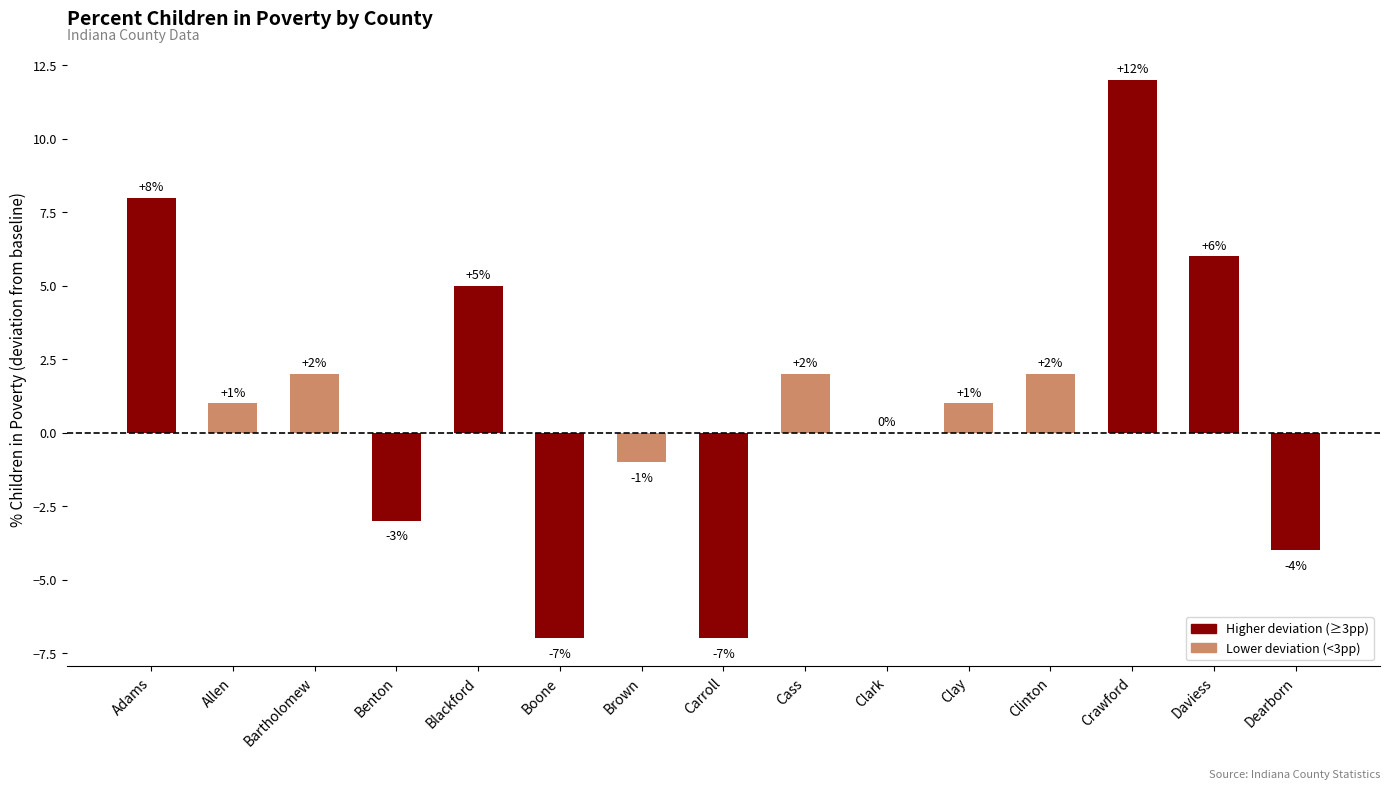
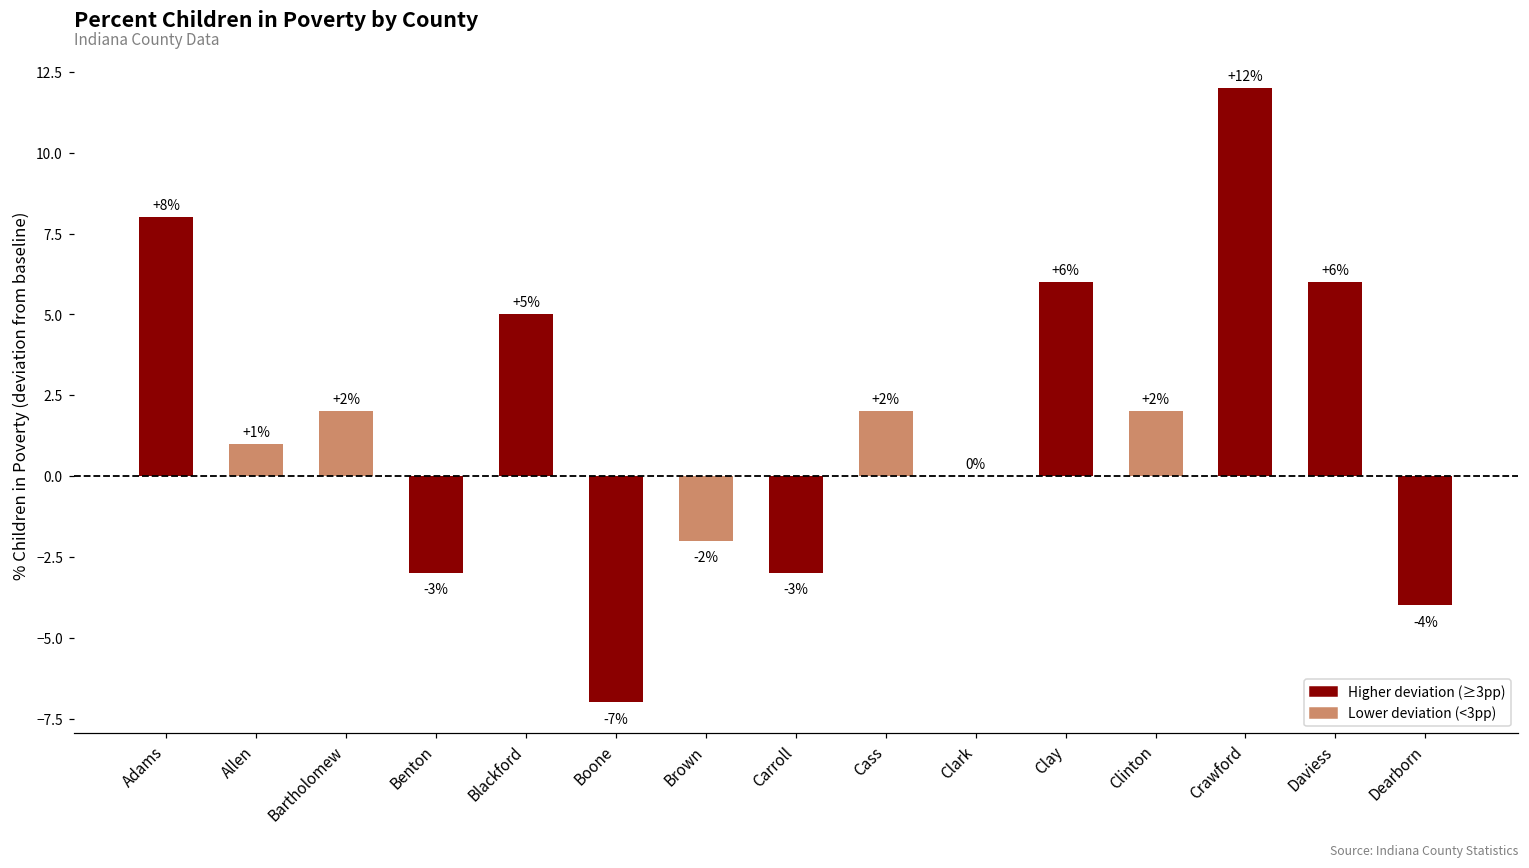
Brown: -1% -> -2%
Carroll: -7% -> -3%
Clay: +1% -> +6%
